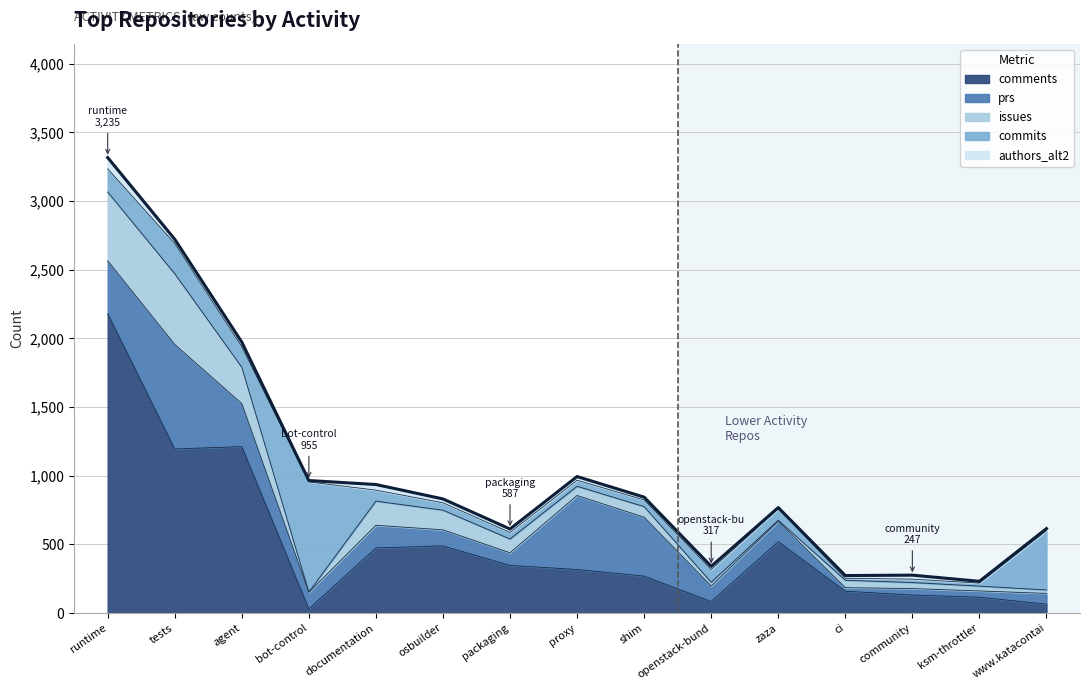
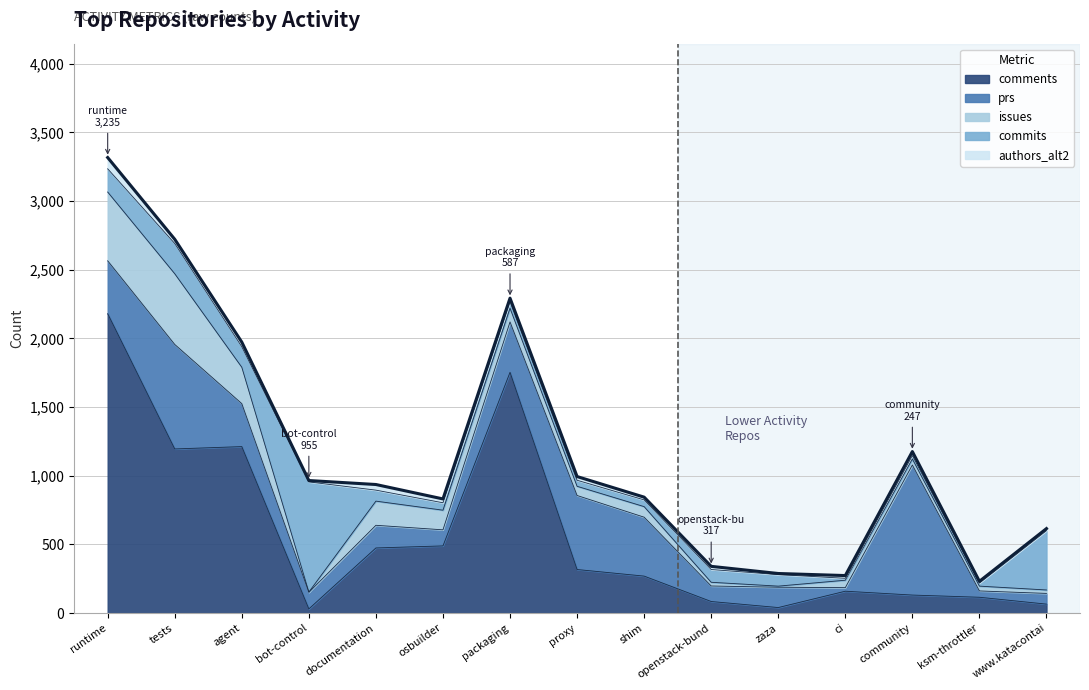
comments, packaging: 350 -> 1,750
prs, packaging: 90 -> 370
comments, zaza: 520 -> 40
prs, community: 50 -> 950
